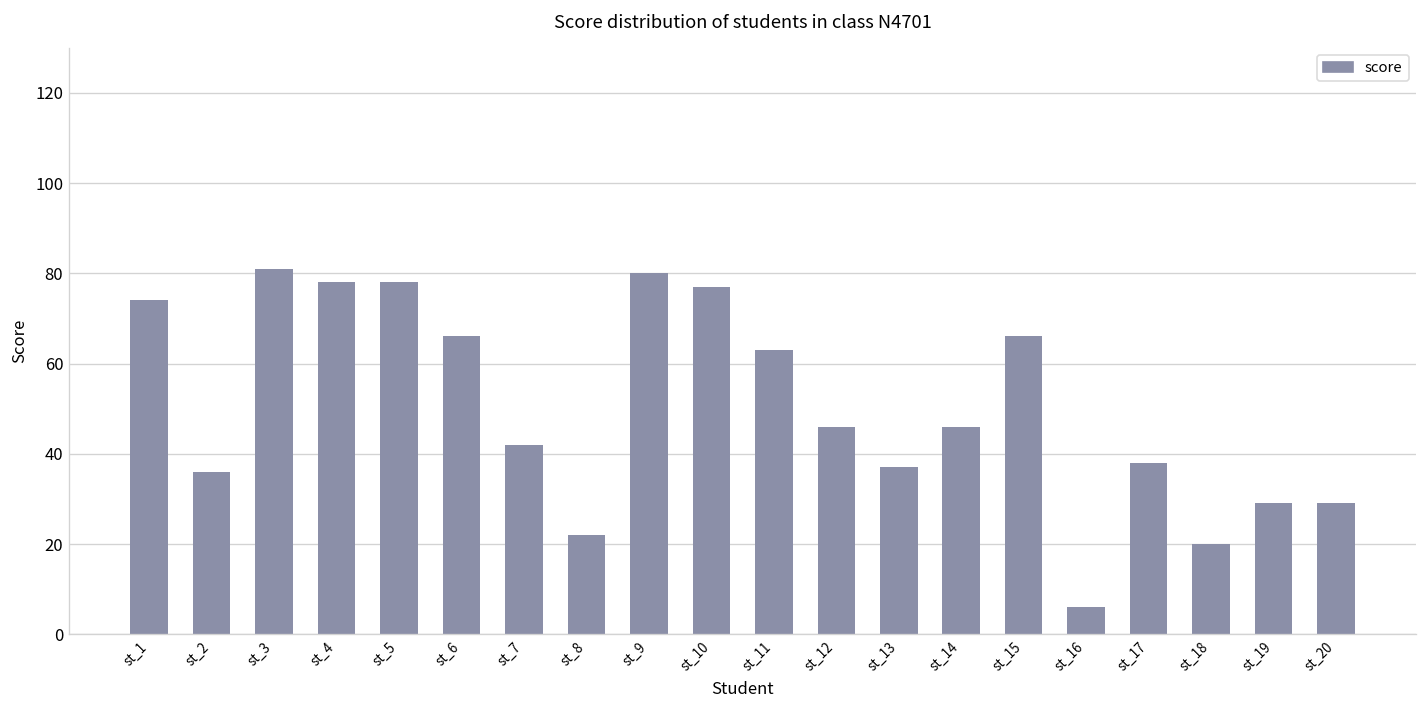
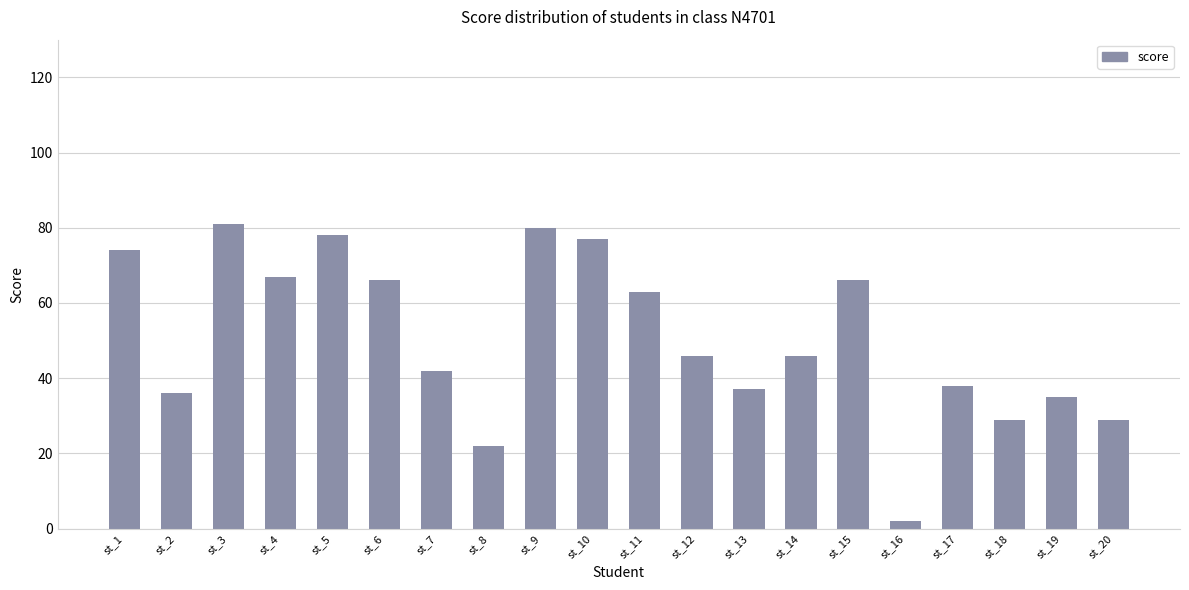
st_4: 78 -> 67
st_16: 6 -> 2
st_18: 20 -> 29
st_19: 29 -> 35
